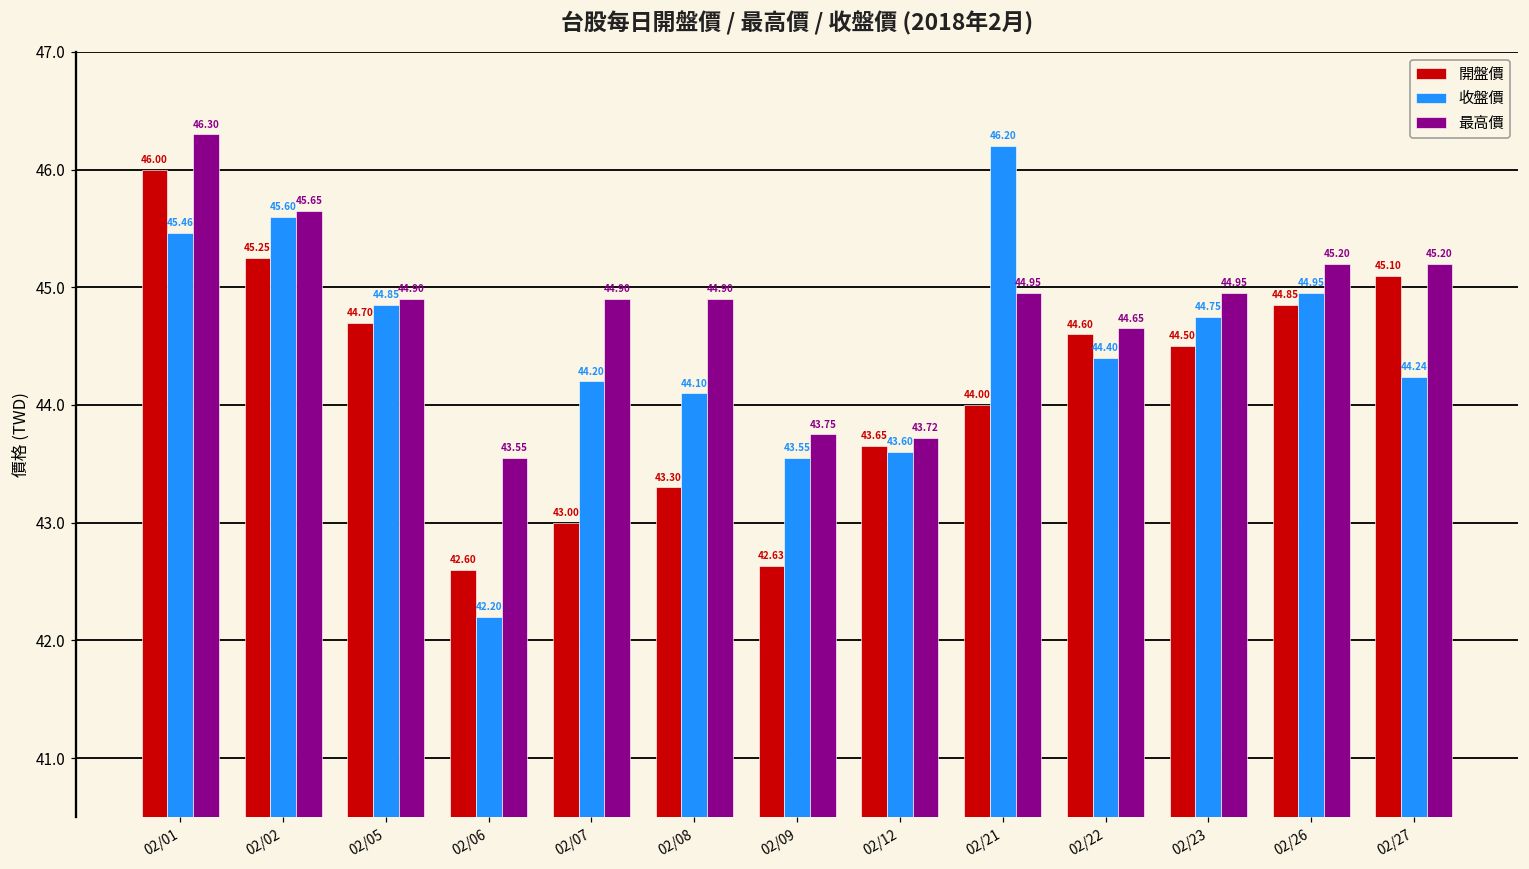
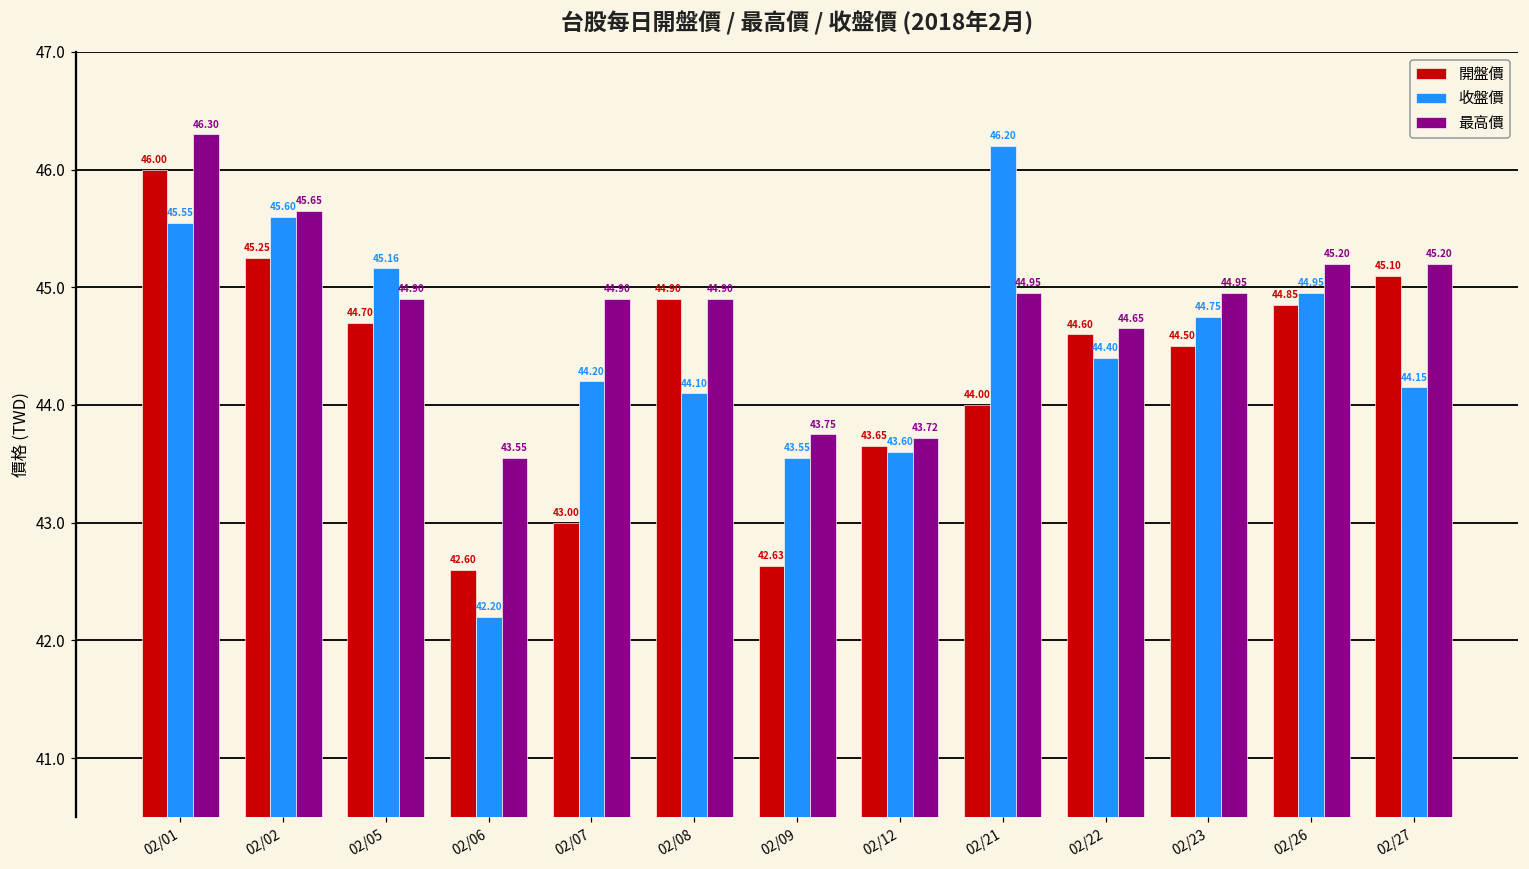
收盤價, 02/01: 45.46 -> 45.55
收盤價, 02/05: 44.85 -> 45.16
開盤價, 02/08: 43.30 -> 44.90
收盤價, 02/27: 44.24 -> 44.15
